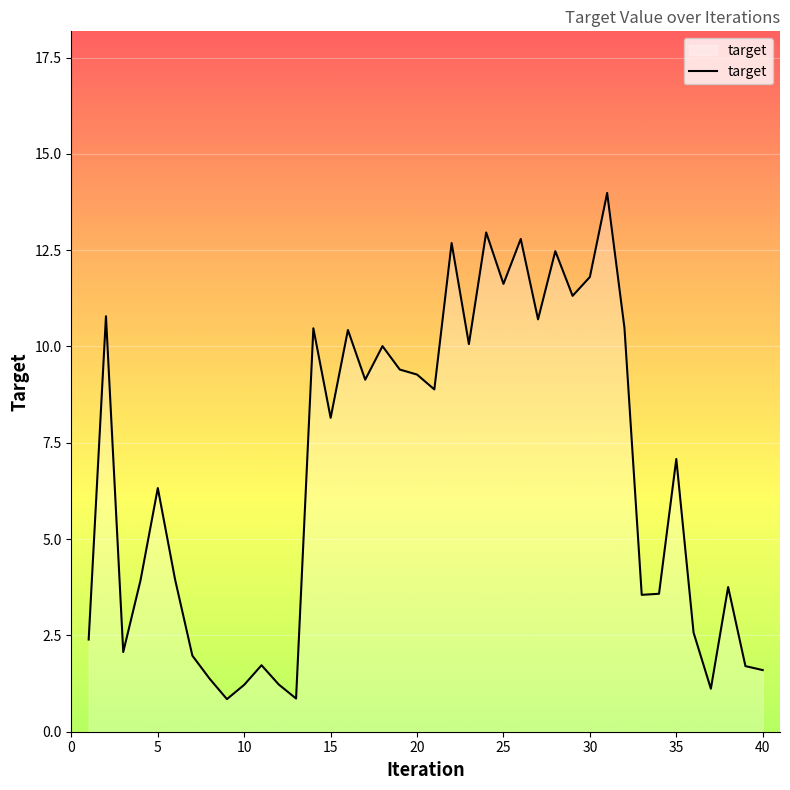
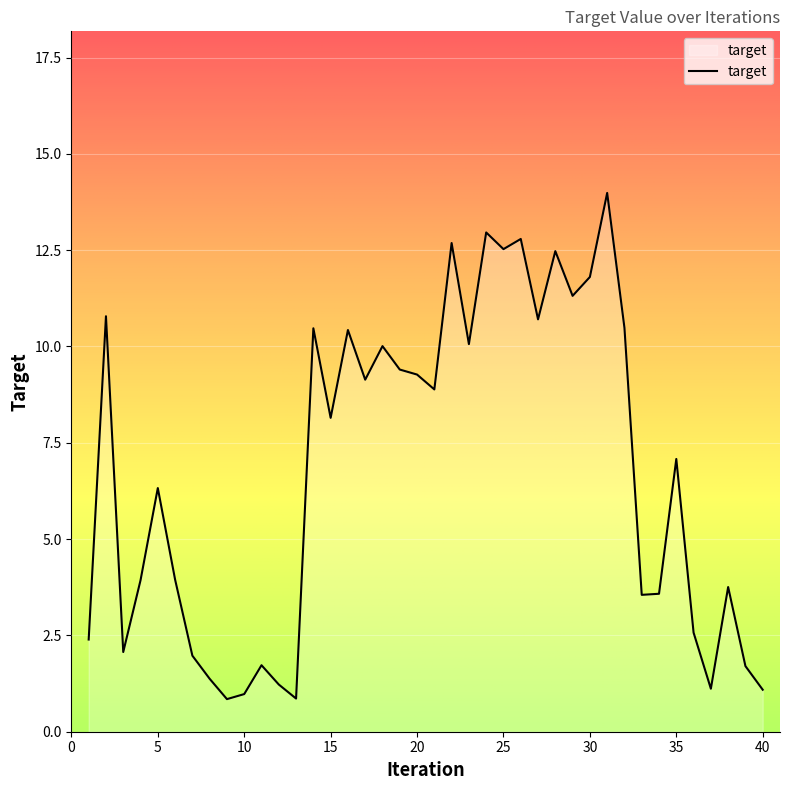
10: 1.2 -> 1.0
25: 11.6 -> 12.5
40: 1.6 -> 1.1
